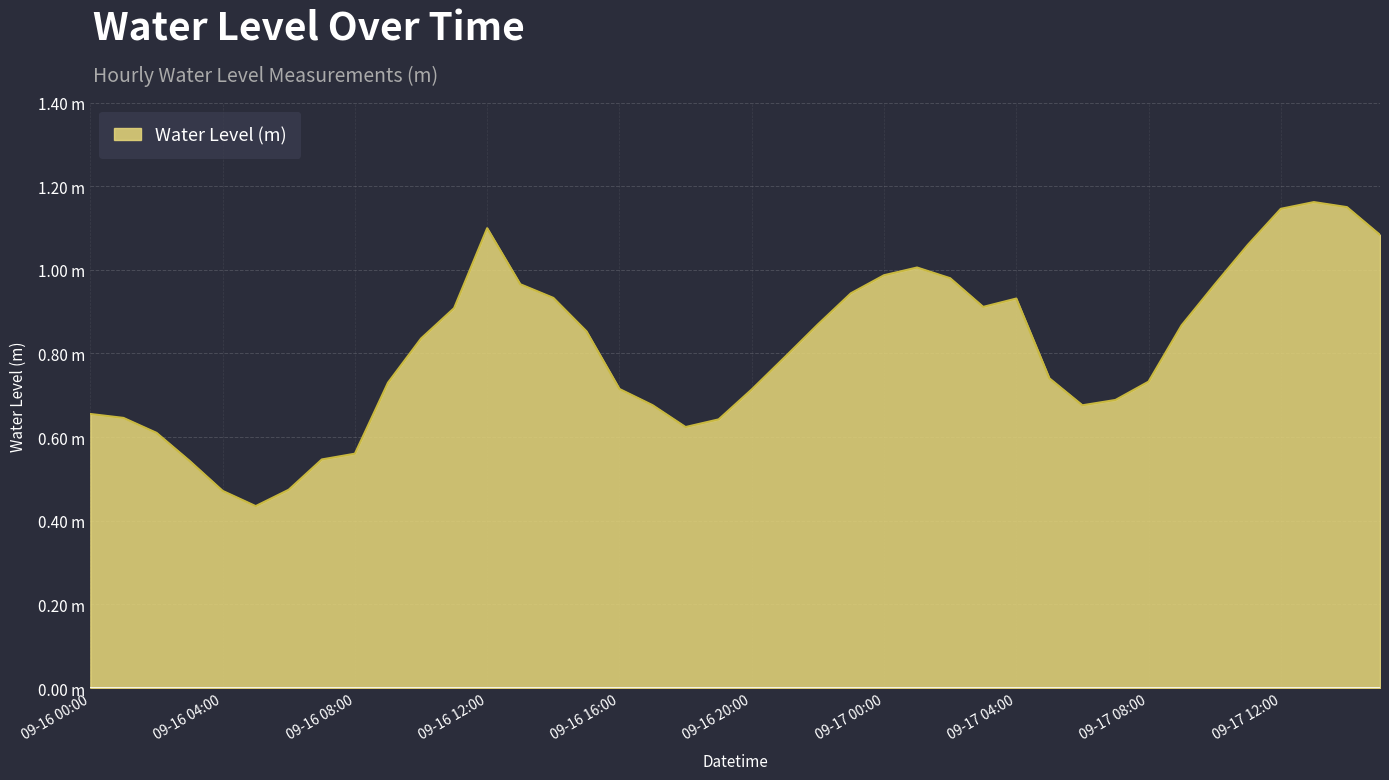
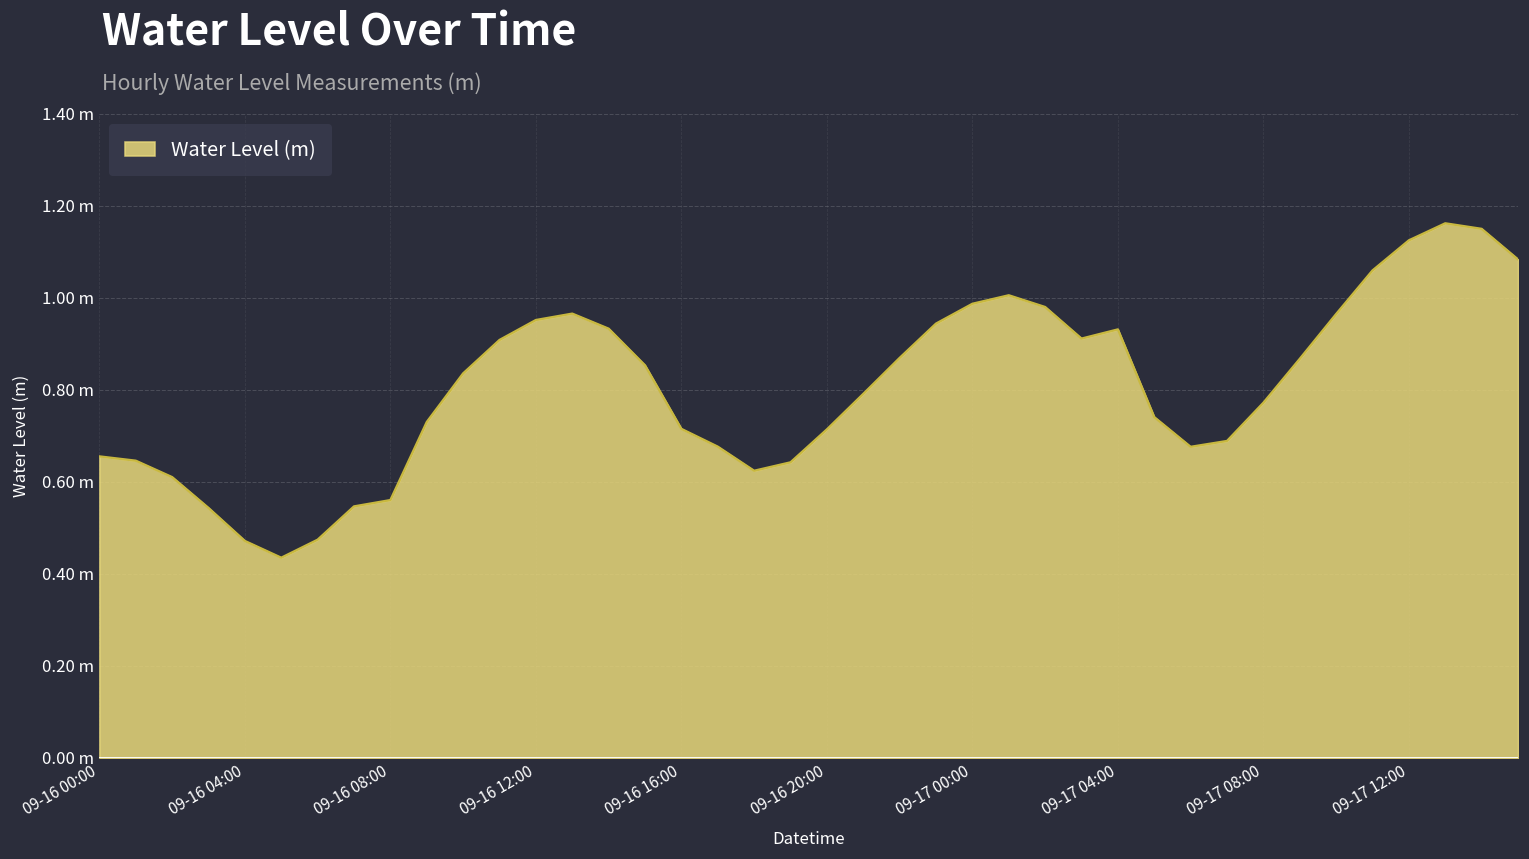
09-16 12:00: 1.10 m -> 0.95 m
09-17 08:00: 0.73 m -> 0.77 m
09-17 12:00: 1.15 m -> 1.12 m
